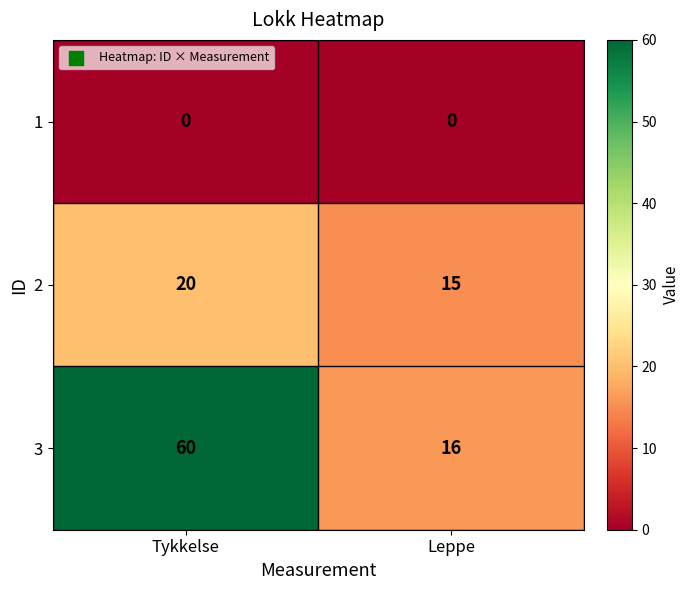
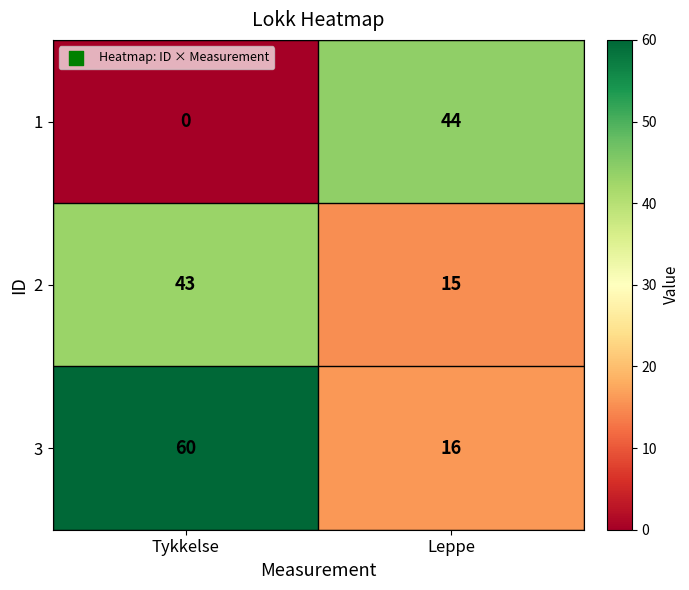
1, Leppe: 0 -> 44
2, Tykkelse: 20 -> 43
